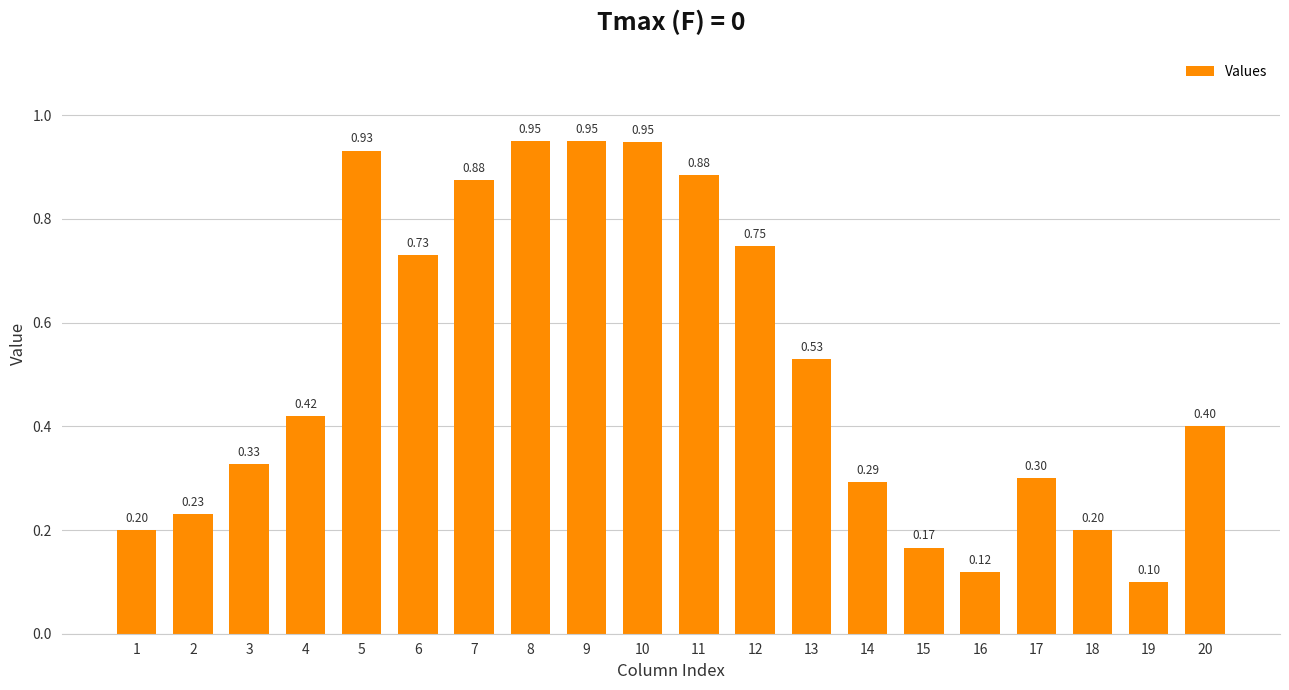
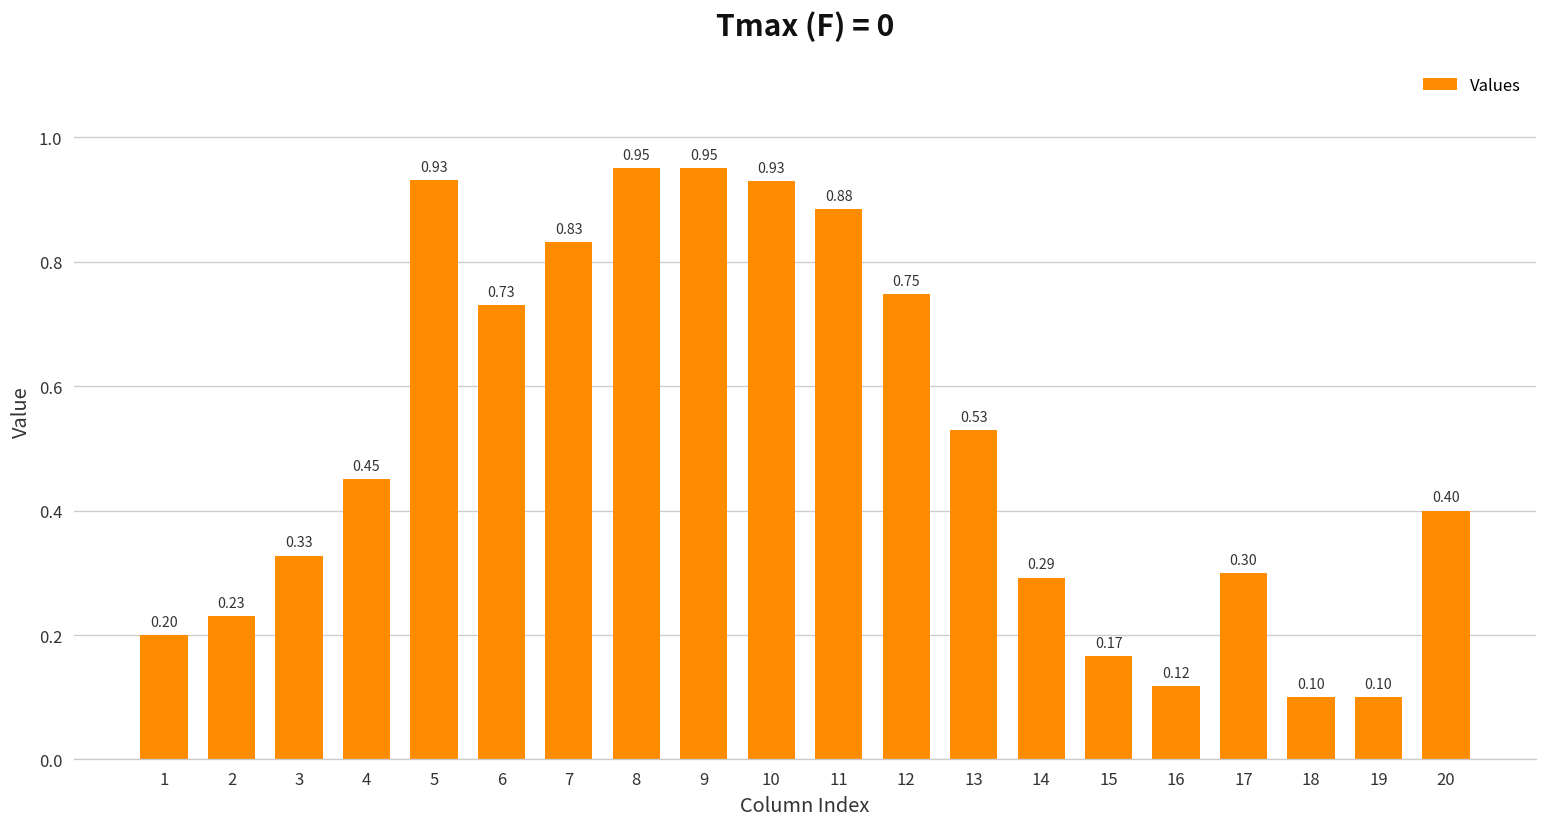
4: 0.42 -> 0.45
7: 0.88 -> 0.83
10: 0.95 -> 0.93
18: 0.20 -> 0.10
